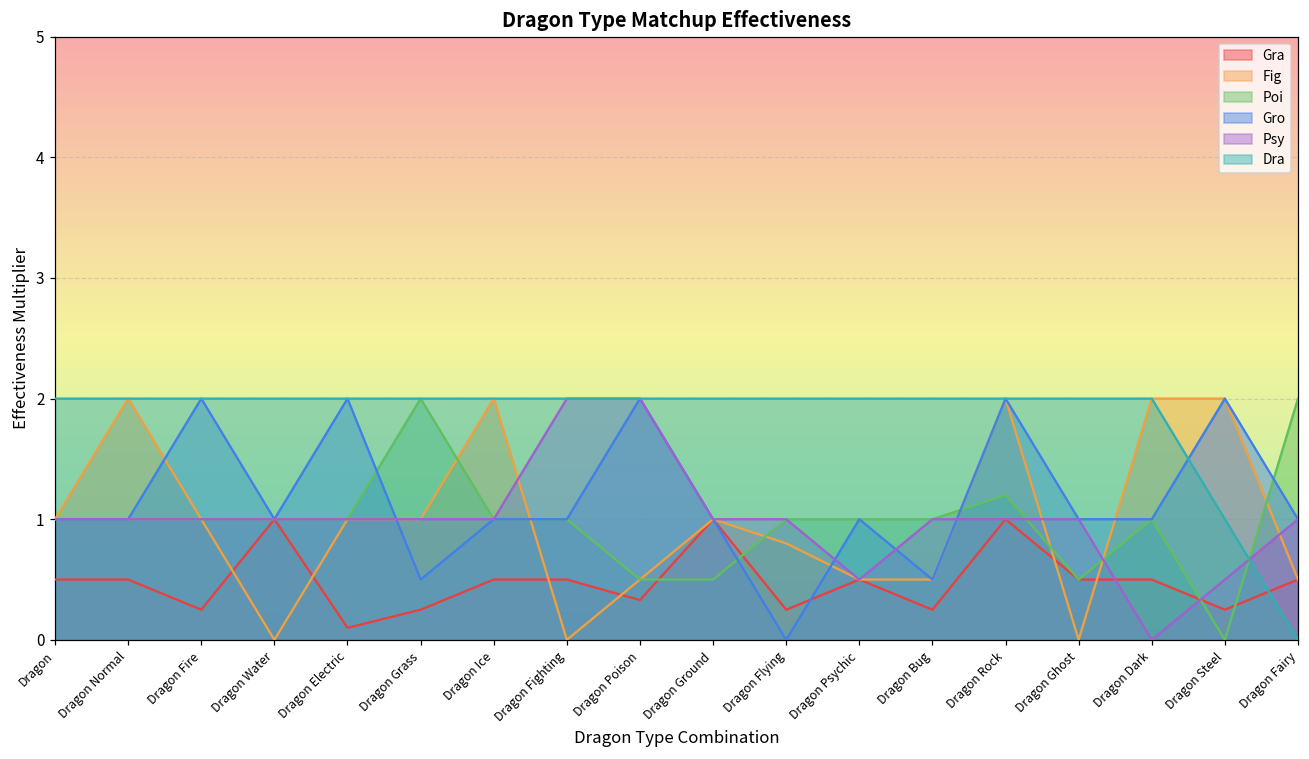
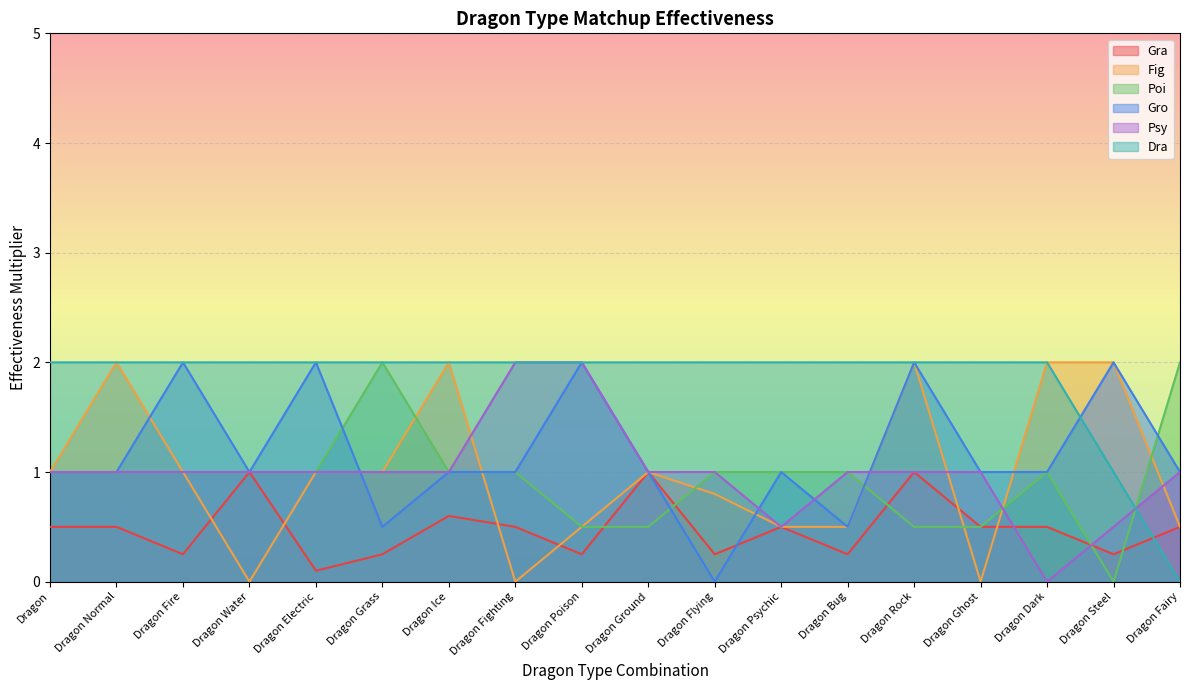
Gra, Dragon Ice: 0.5 -> 0.6
Gra, Dragon Poison: 0.33 -> 0.25
Poi, Dragon Rock: 1.2 -> 0.5
